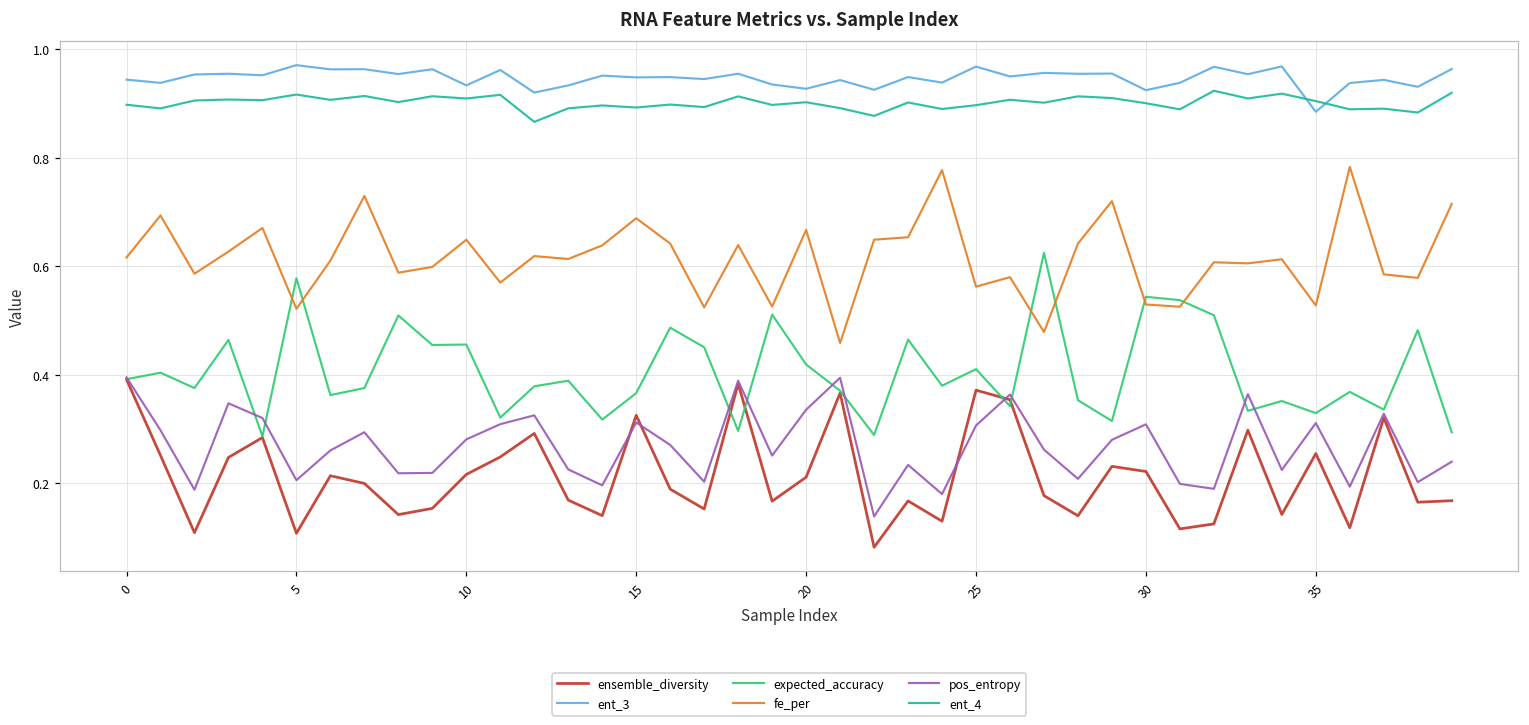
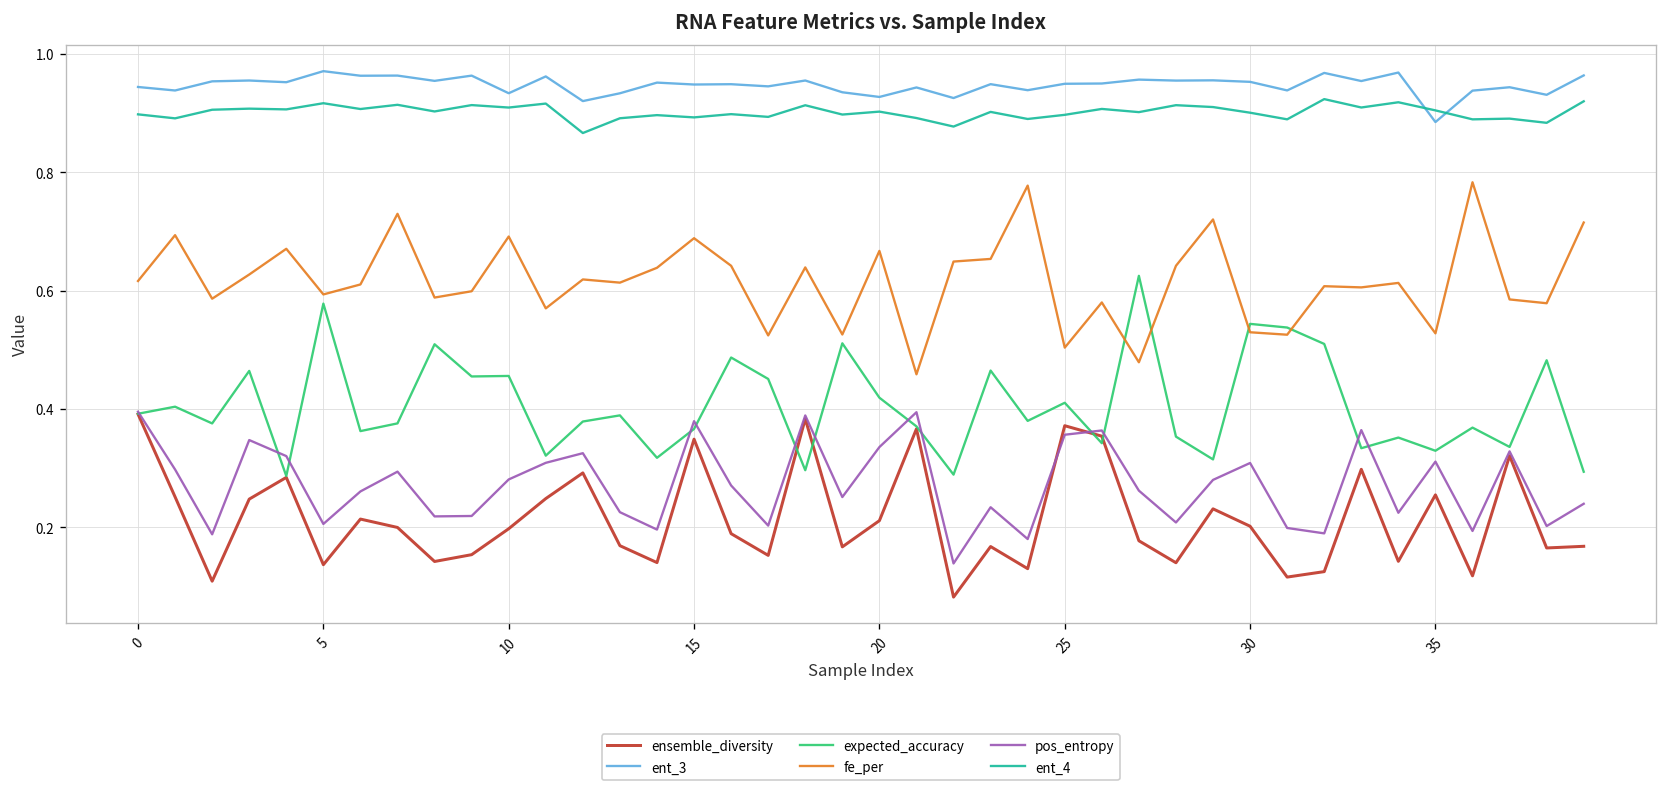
ensemble_diversity, 5: 0.11 -> 0.14
fe_per, 5: 0.52 -> 0.59
ensemble_diversity, 10: 0.22 -> 0.20
fe_per, 10: 0.65 -> 0.69
ensemble_diversity, 15: 0.33 -> 0.35
pos_entropy, 15: 0.31 -> 0.38
ent_3, 25: 0.97 -> 0.95
fe_per, 25: 0.56 -> 0.50
pos_entropy, 25: 0.31 -> 0.36
ensemble_diversity, 30: 0.22 -> 0.20
ent_3, 30: 0.92 -> 0.95
